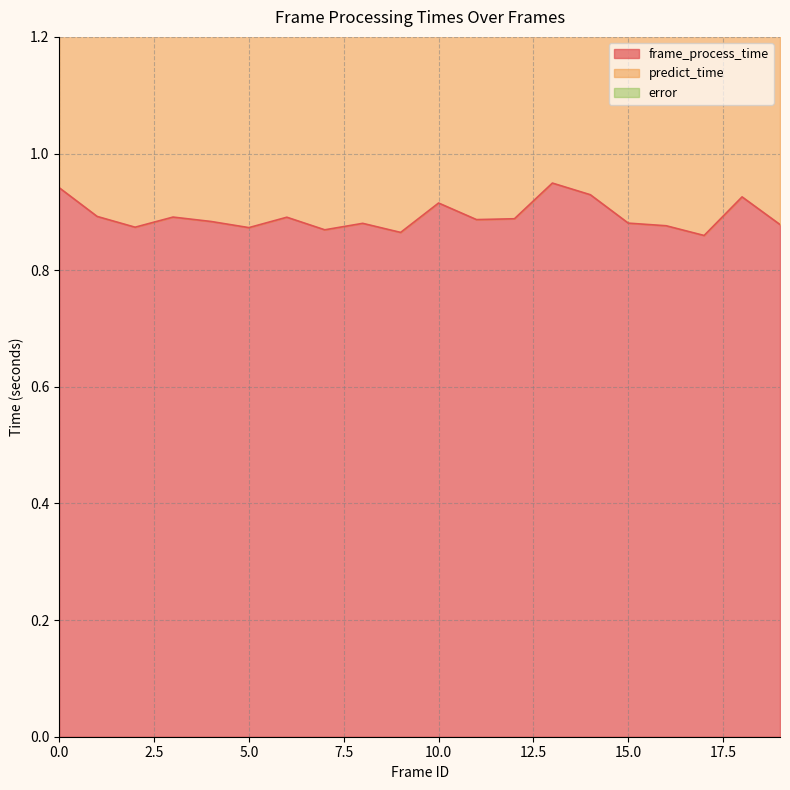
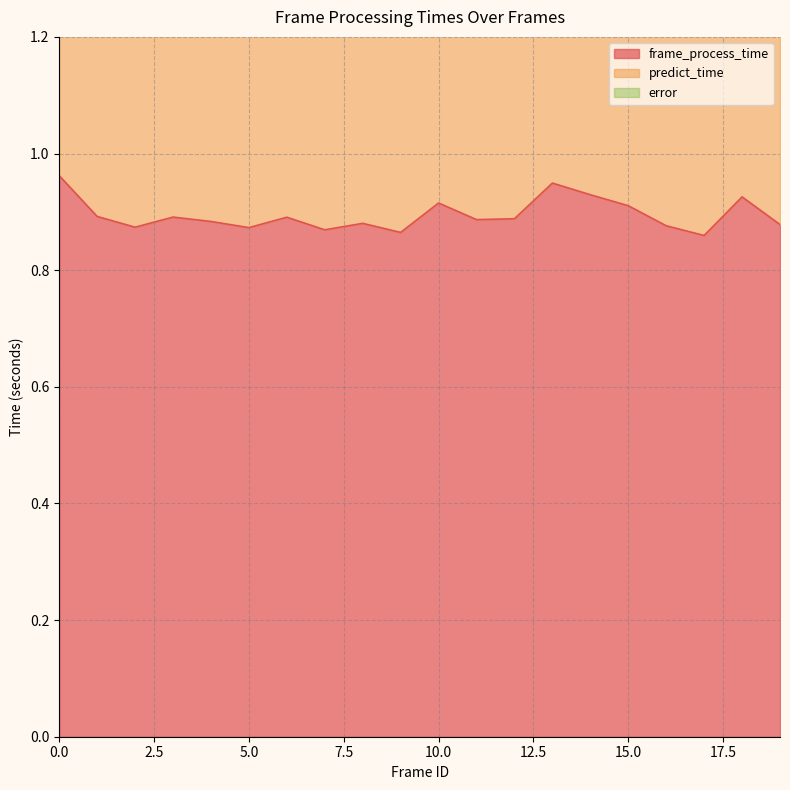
frame_process_time, 0.0: 0.94 -> 0.96
frame_process_time, 15.0: 0.88 -> 0.91
